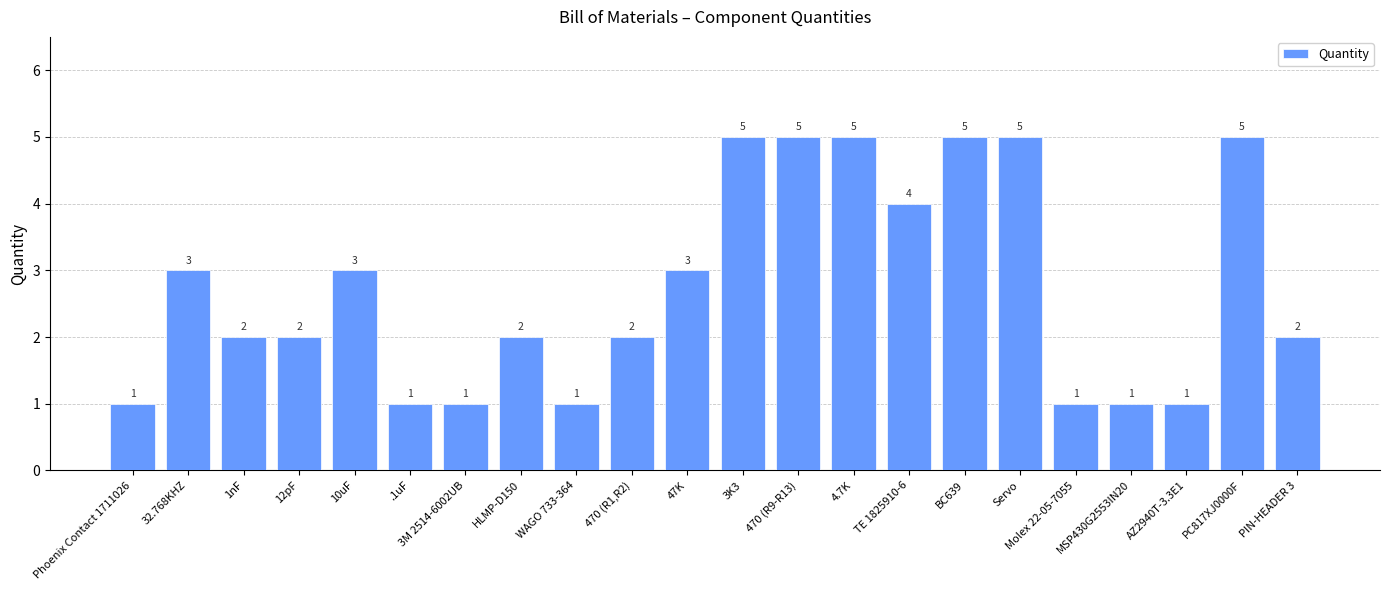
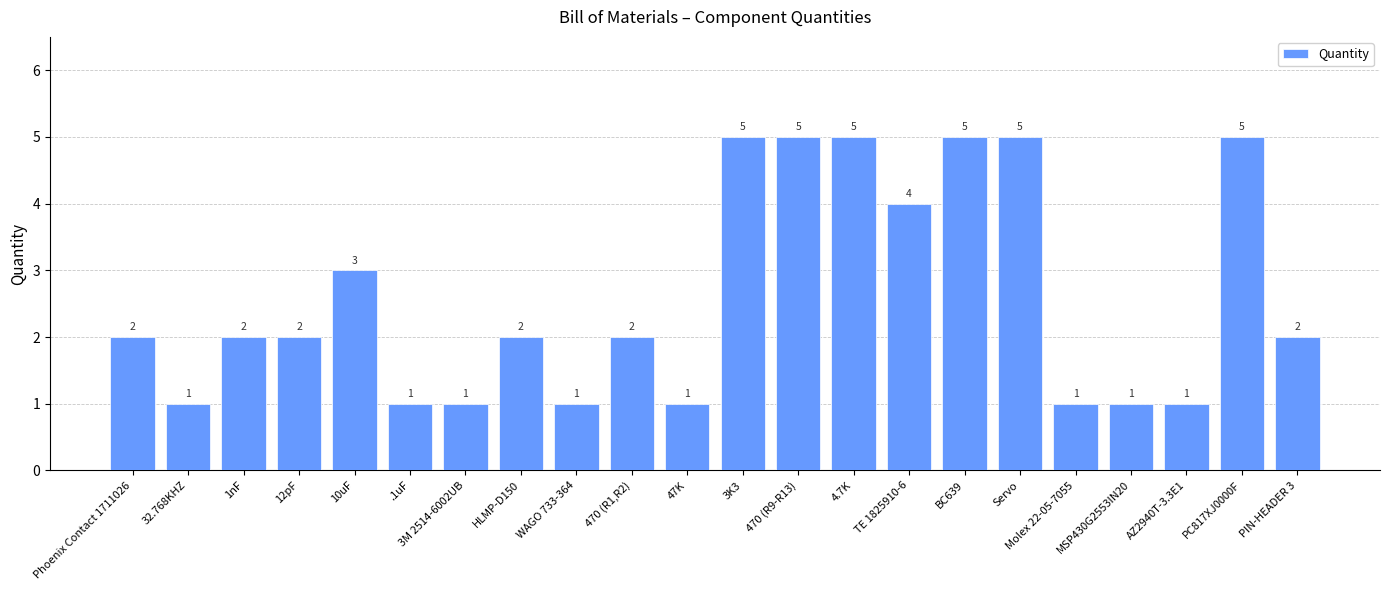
Phoenix Contact 1711026: 1 -> 2
32.768KHZ: 3 -> 1
47K: 3 -> 1
